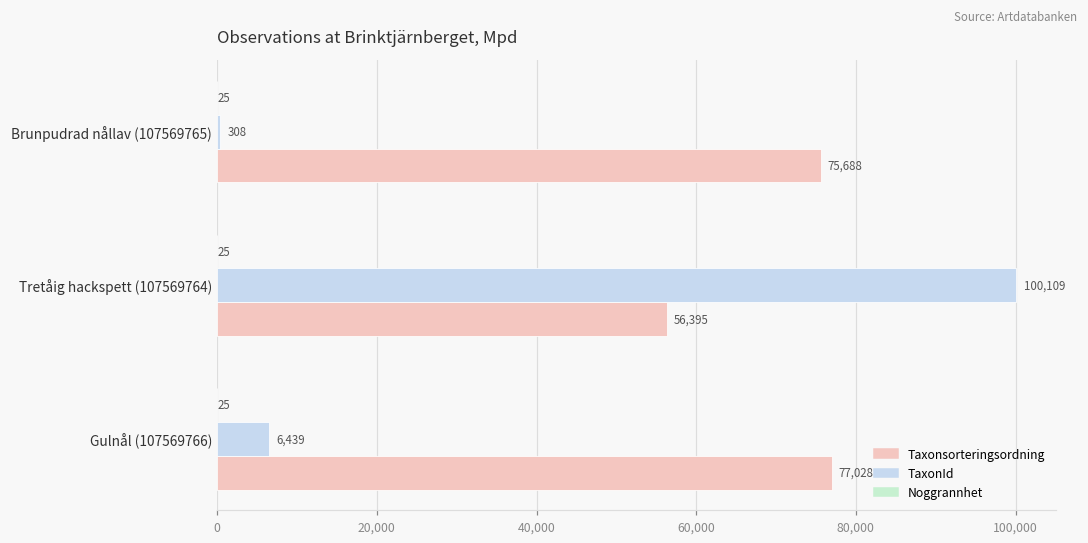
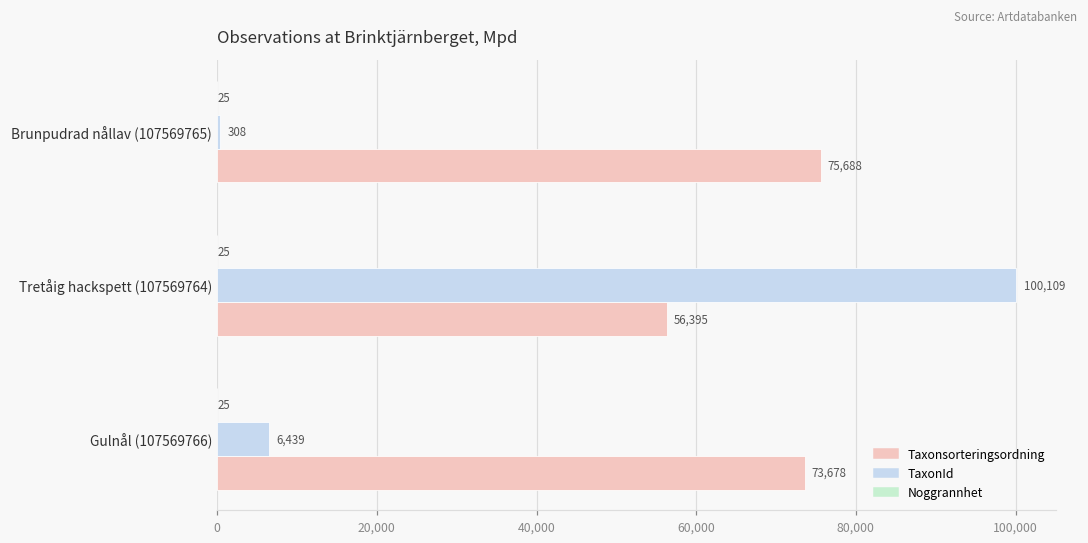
Taxonsorteringsordning, Gulnål (107569766): 77,028 -> 73,678
